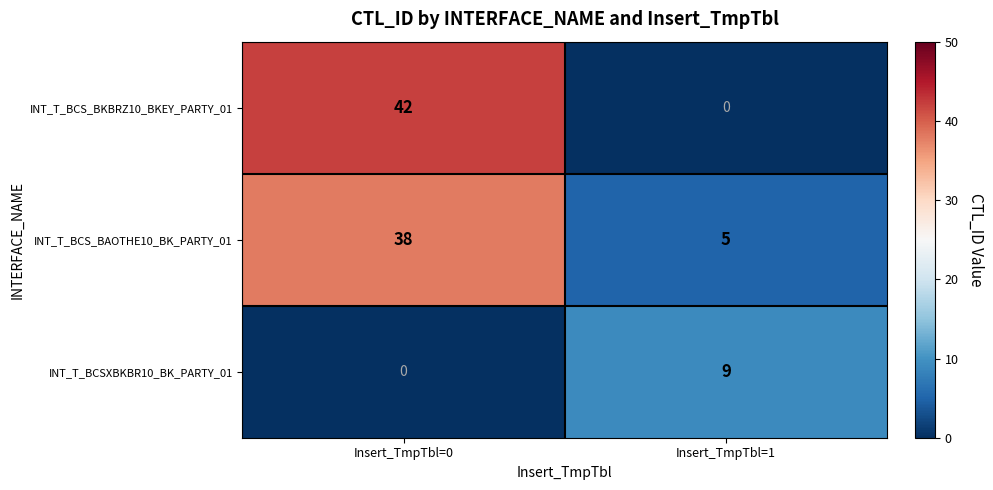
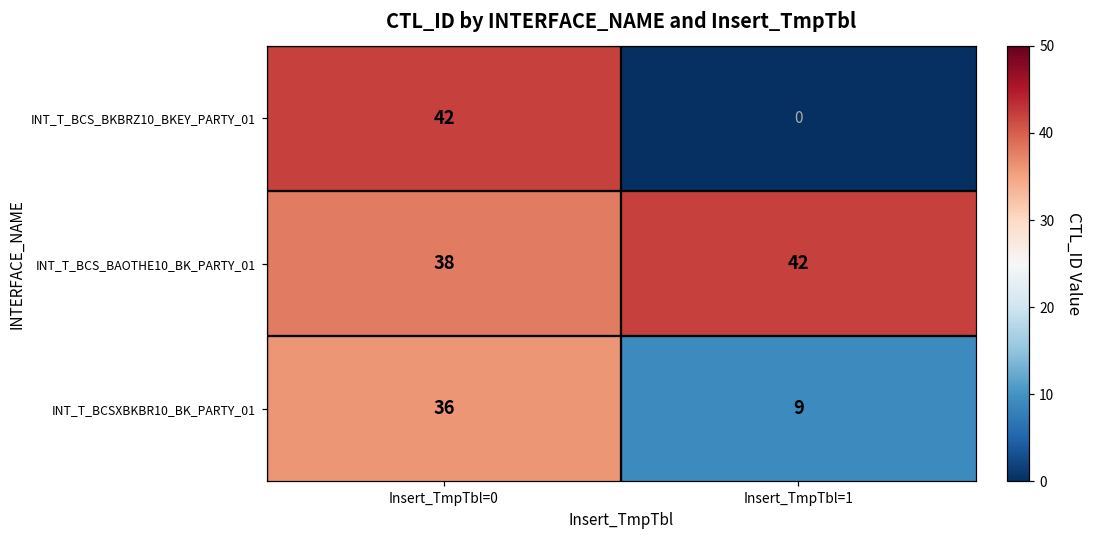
INT_T_BCS_BAOTHE10_BK_PARTY_01, Insert_TmpTbl=1: 5 -> 42
INT_T_BCSXBKBR10_BK_PARTY_01, Insert_TmpTbl=0: 0 -> 36
